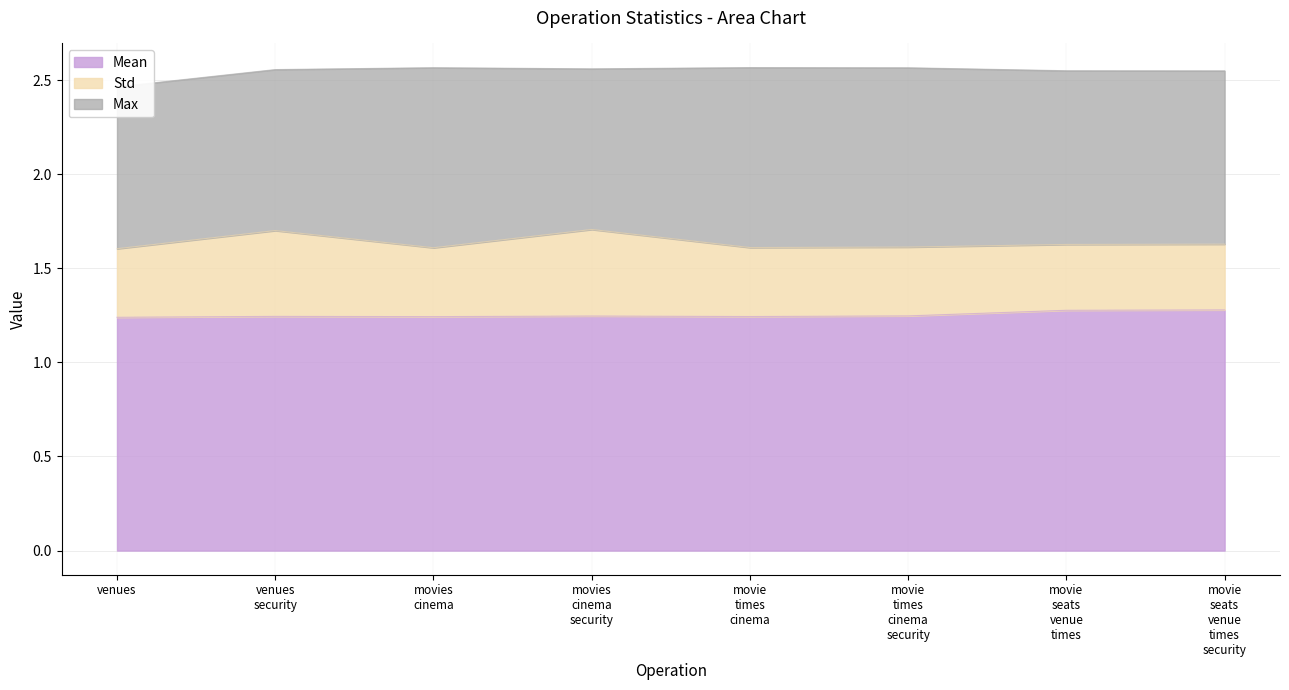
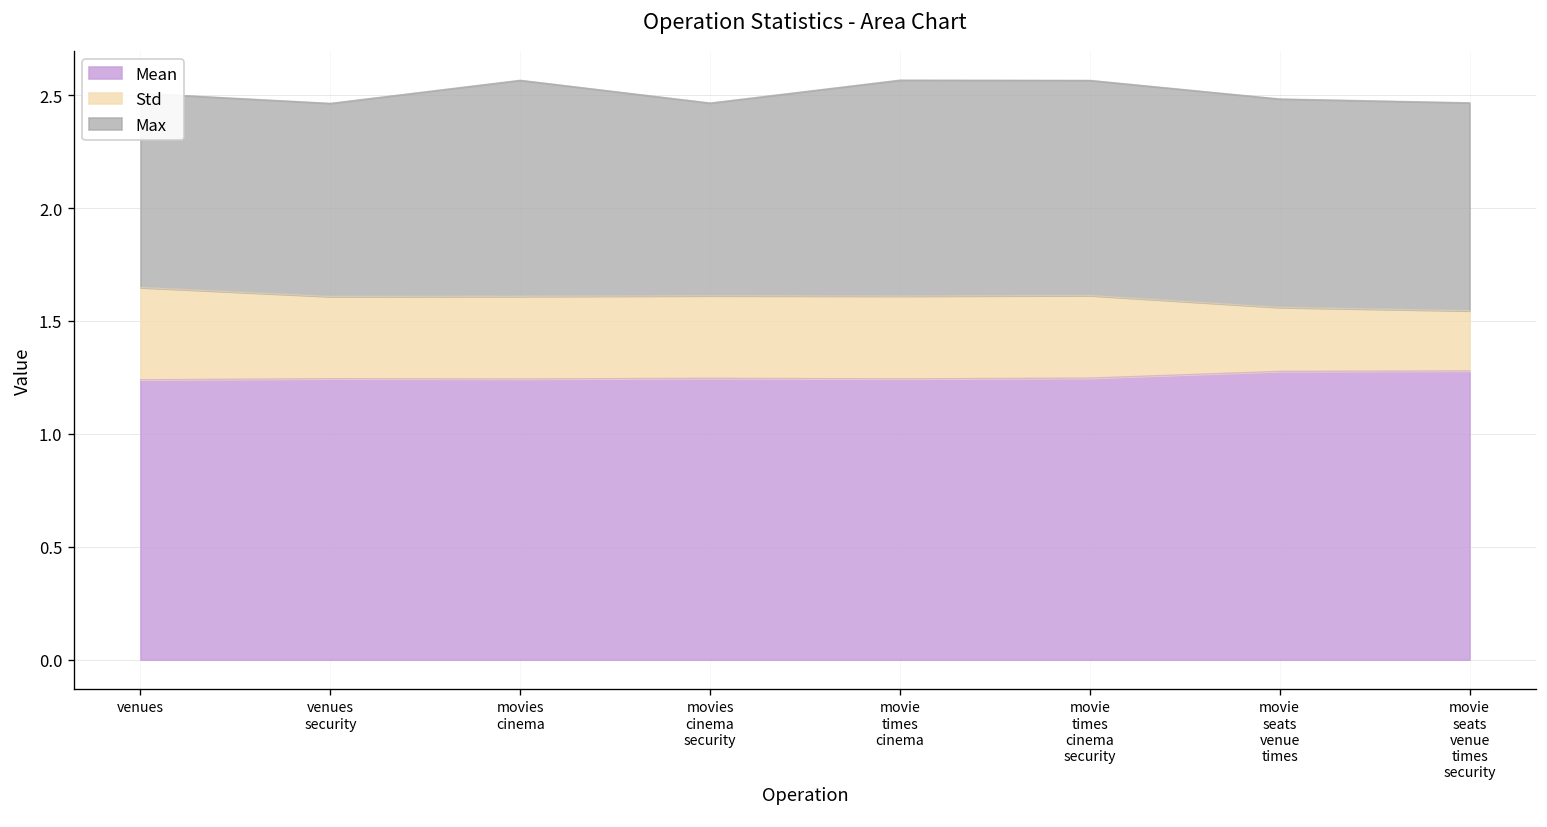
Std, venues: 0.36 -> 0.41
Std, venues security: 0.46 -> 0.36
Std, movies cinema security: 0.46 -> 0.37
Std, movie seats venue times: 0.35 -> 0.28
Std, movie seats venue times security: 0.35 -> 0.27
